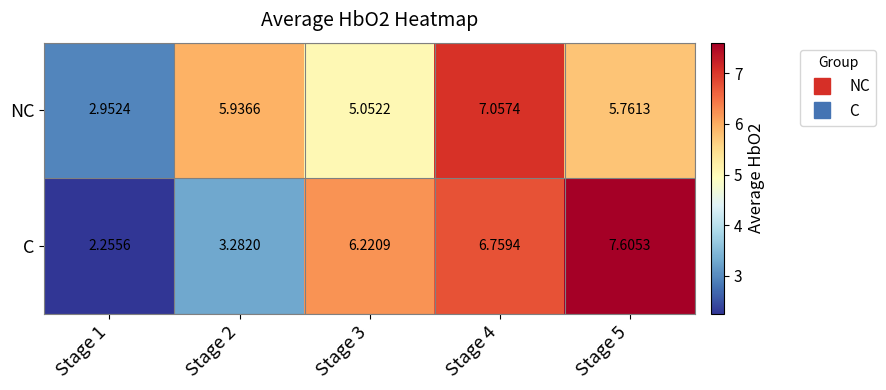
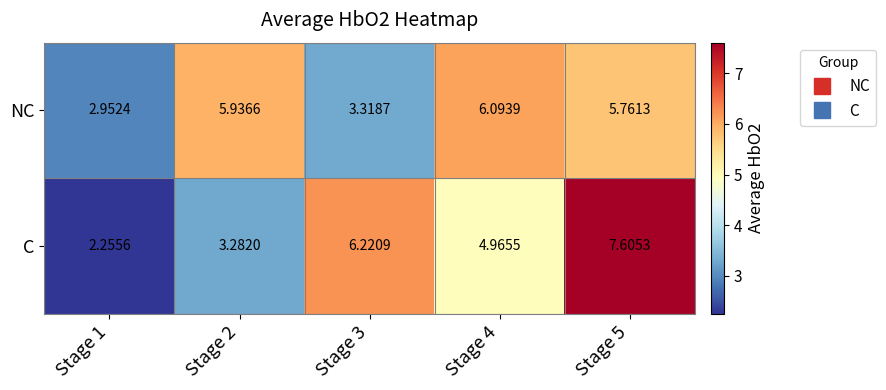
NC, Stage 3: 5.0522 -> 3.3187
NC, Stage 4: 7.0574 -> 6.0939
C, Stage 4: 6.7594 -> 4.9655
